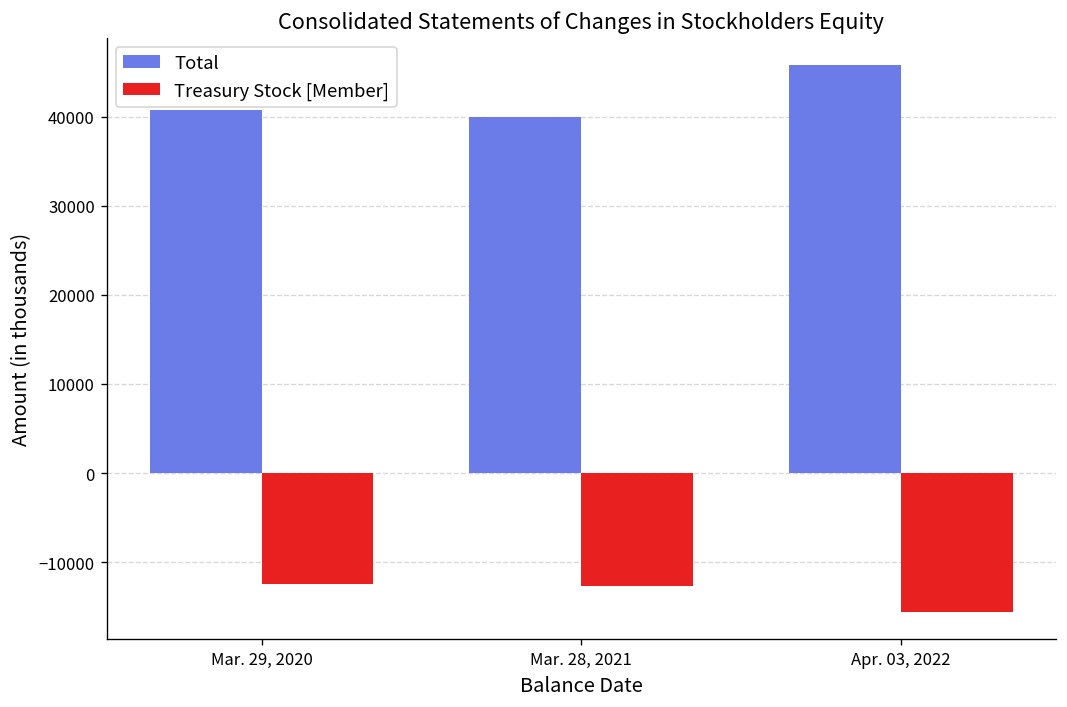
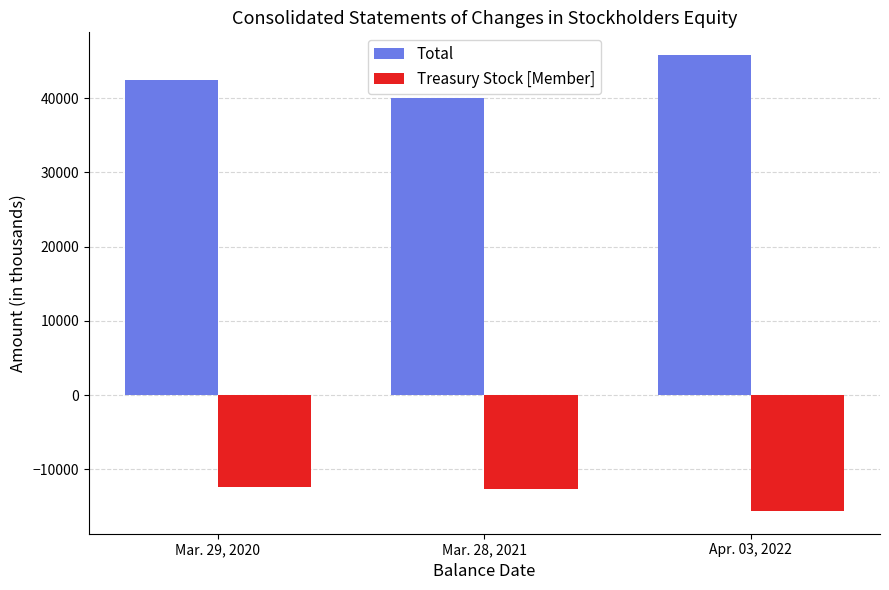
Total, Mar. 29, 2020: 41000 -> 42000
